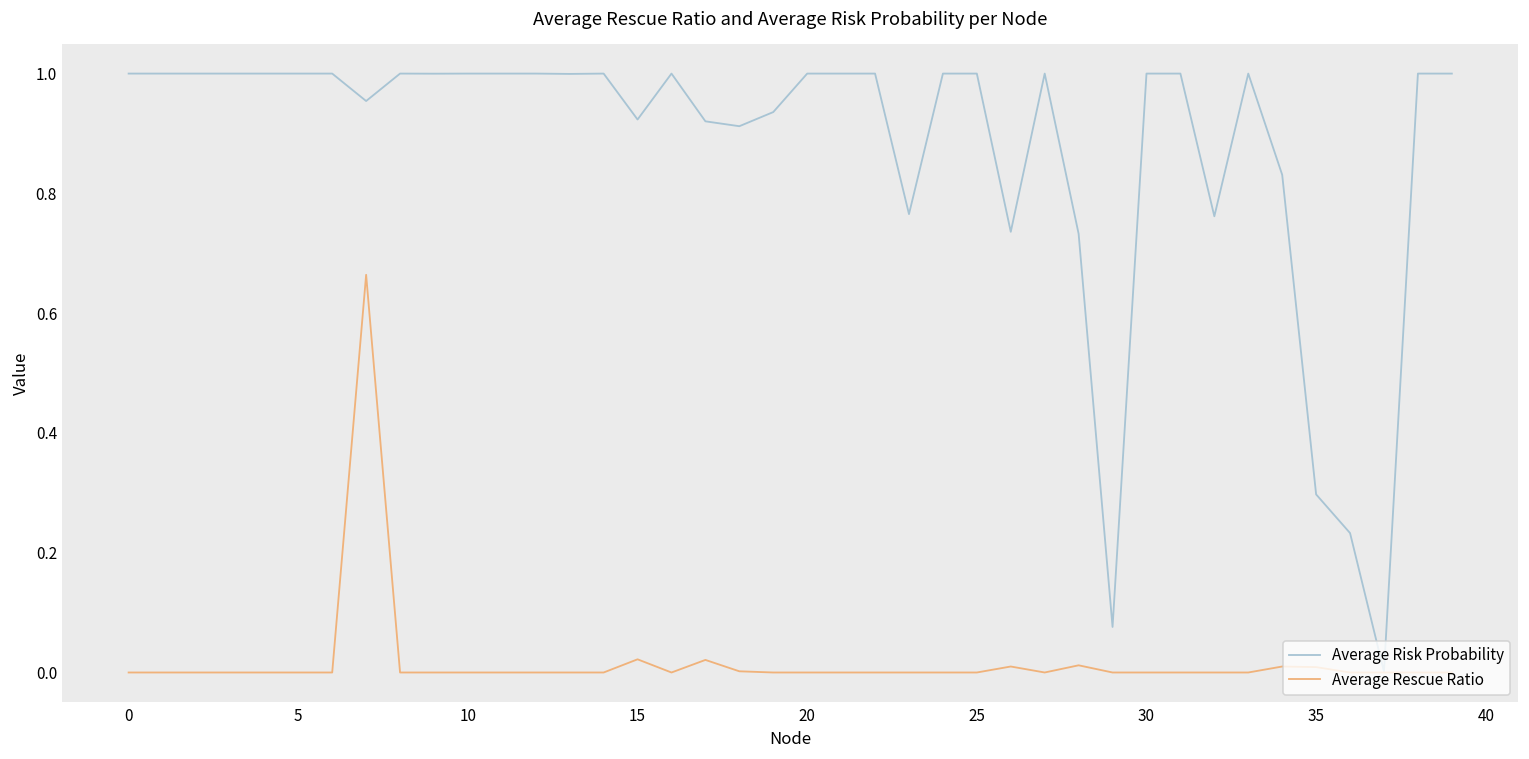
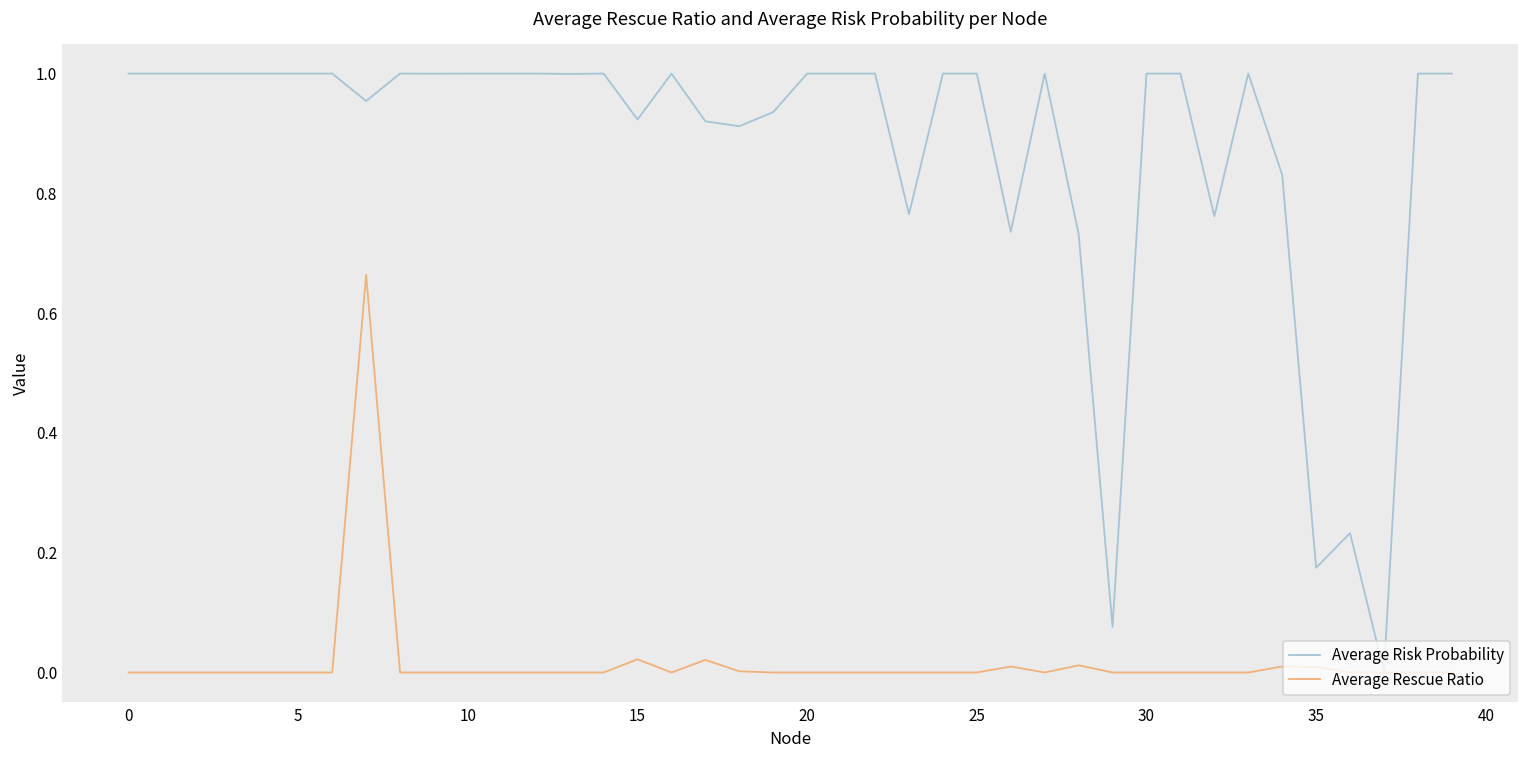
Average Risk Probability, 35: 0.30 -> 0.17
